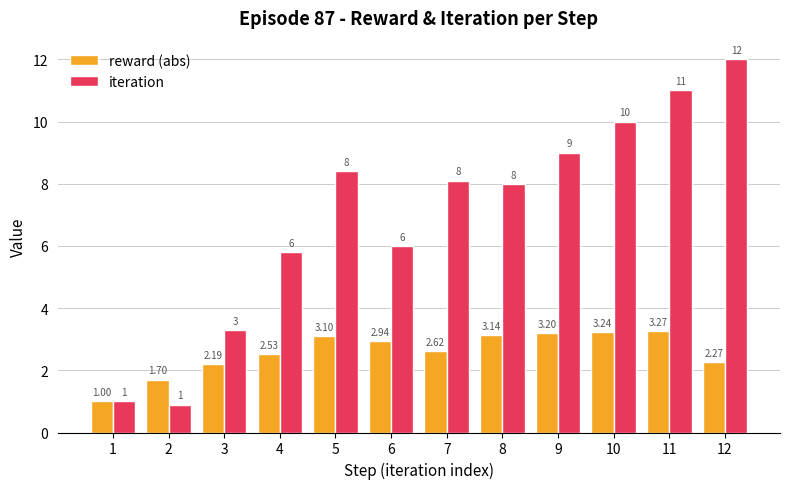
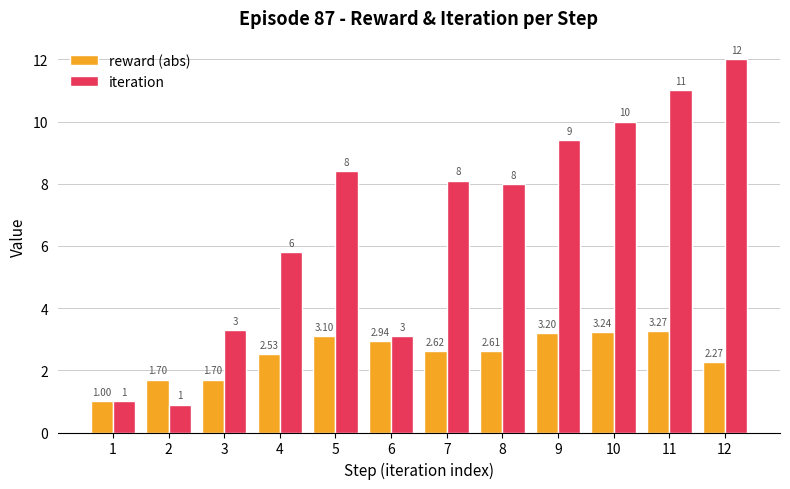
reward (abs), 3: 2.19 -> 1.70
iteration, 6: 6 -> 3
reward (abs), 8: 3.14 -> 2.61
iteration, 9: 9.0 -> 9.4
